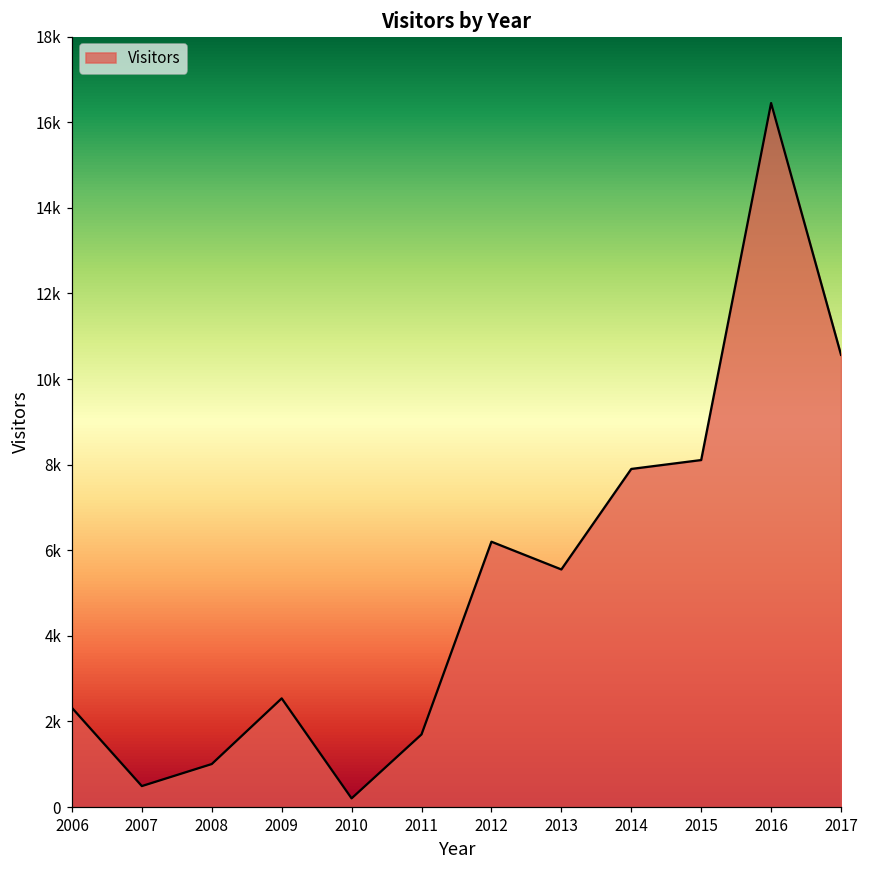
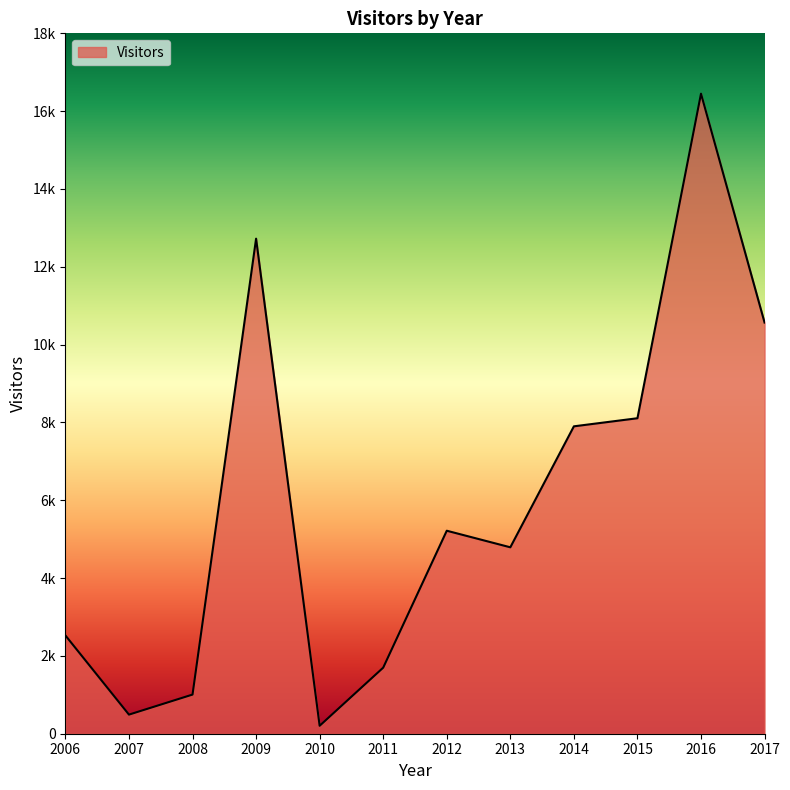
2006: 2300 -> 2500
2009: 2500 -> 12700
2012: 6200 -> 5200
2013: 5600 -> 4800
